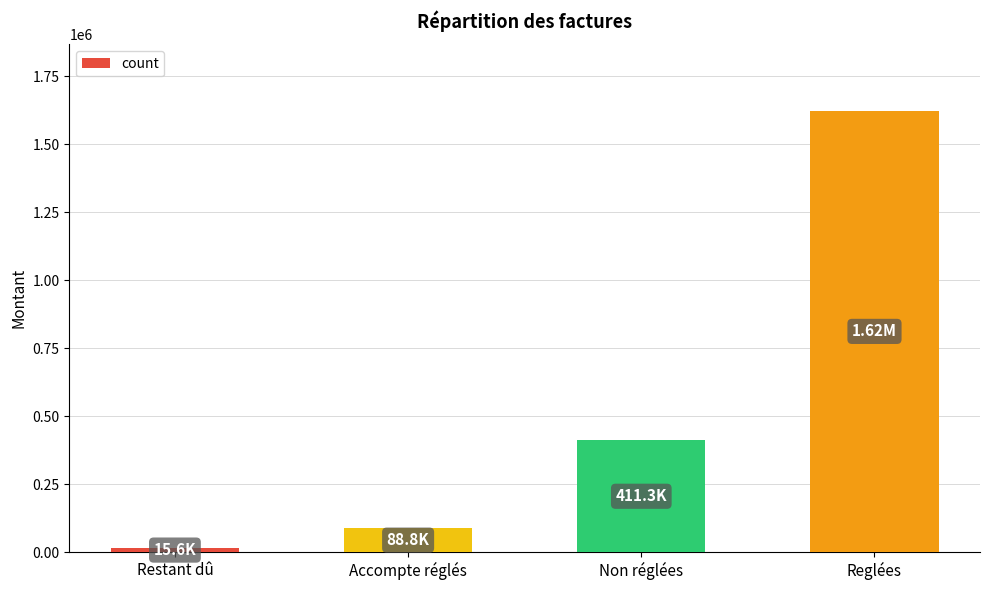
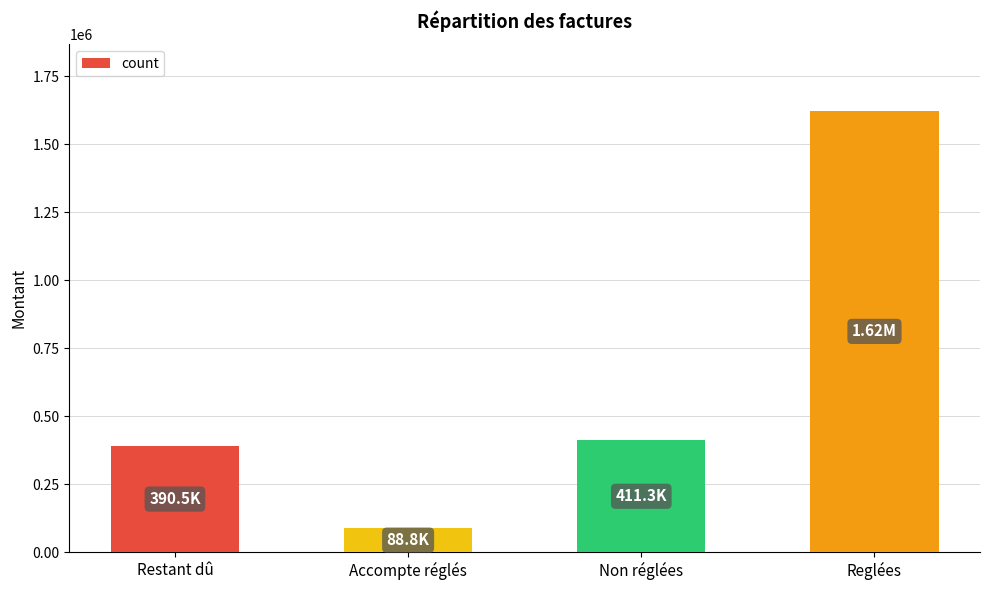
Restant dû: 15.6K -> 390.5K
